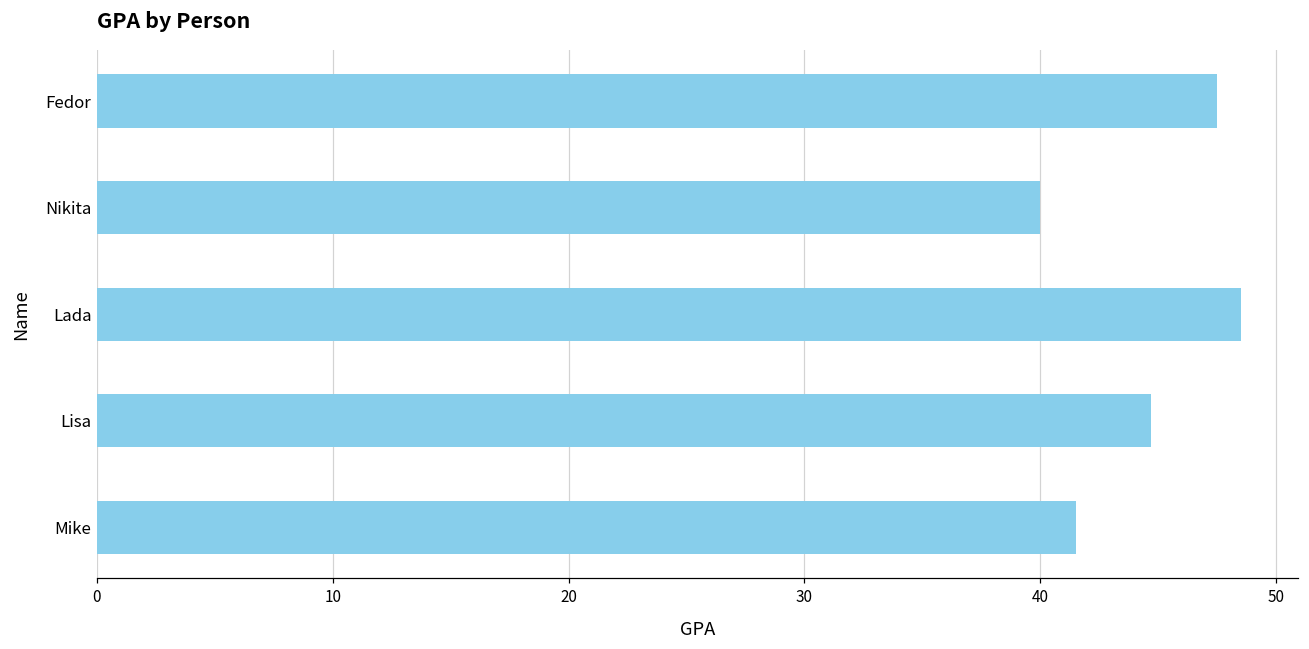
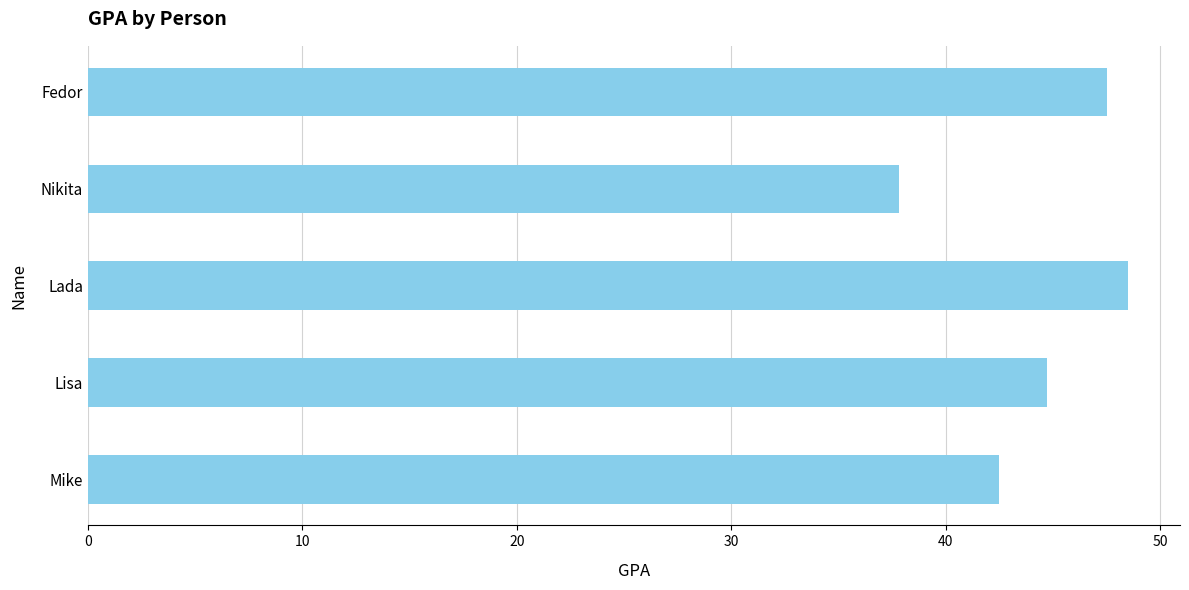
Nikita: 40.0 -> 37.8
Mike: 41.5 -> 42.5
